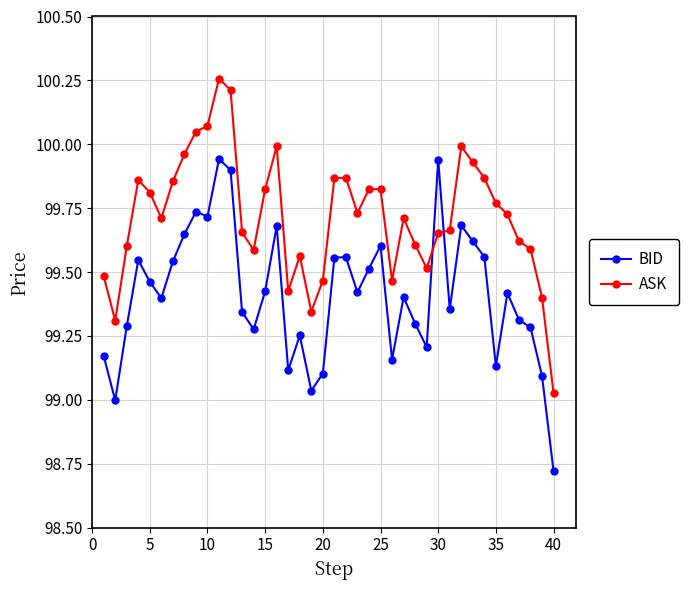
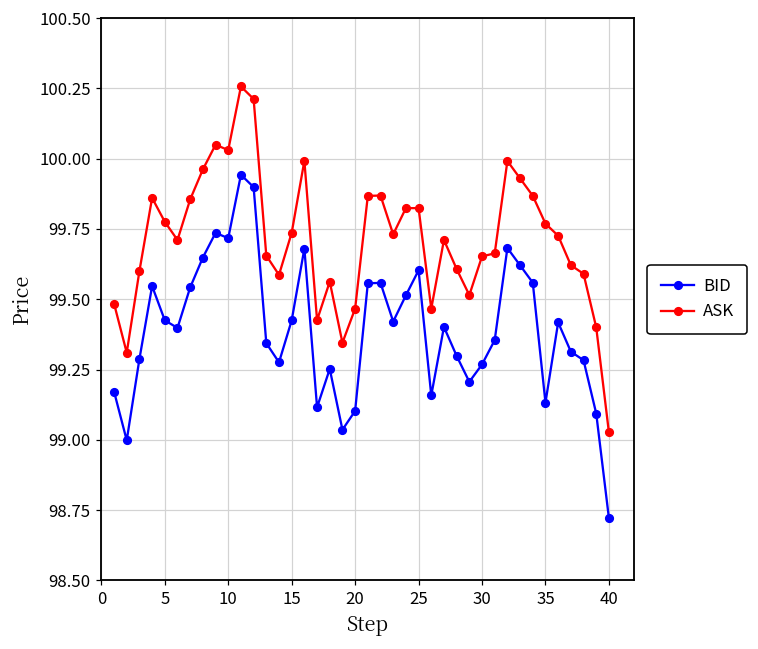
BID, 5: 99.46 -> 99.43
ASK, 5: 99.81 -> 99.78
ASK, 10: 100.07 -> 100.03
ASK, 15: 99.82 -> 99.74
BID, 30: 99.94 -> 99.27
